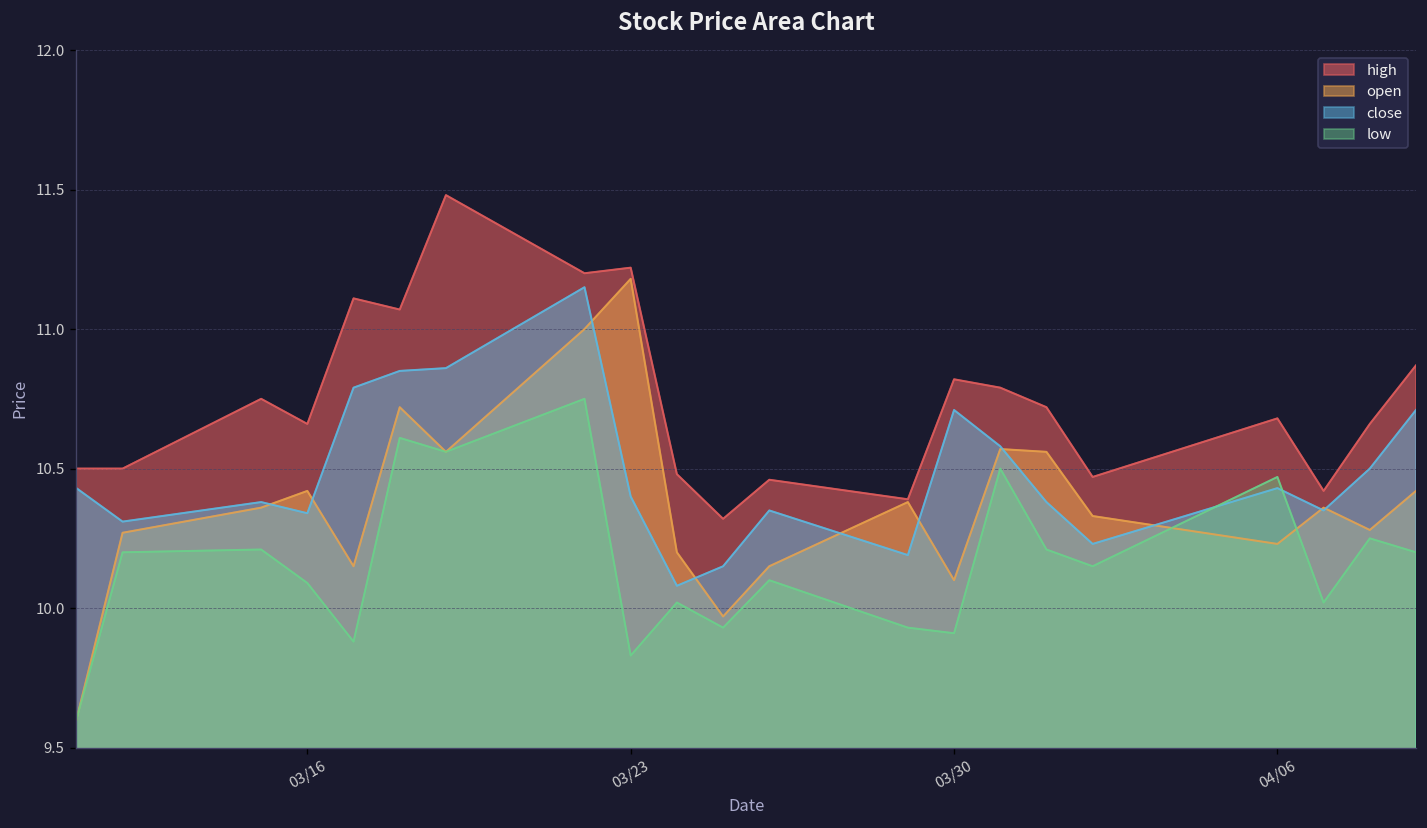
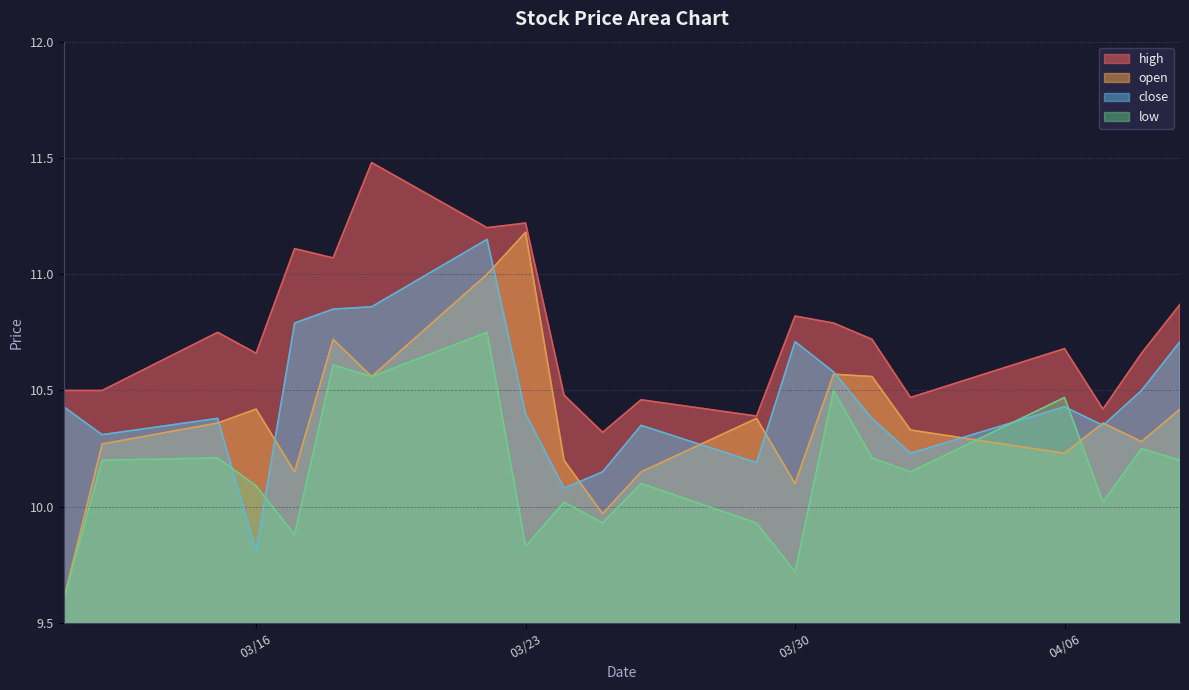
close, 03/16: 10.34 -> 9.81
low, 03/30: 9.91 -> 9.72
